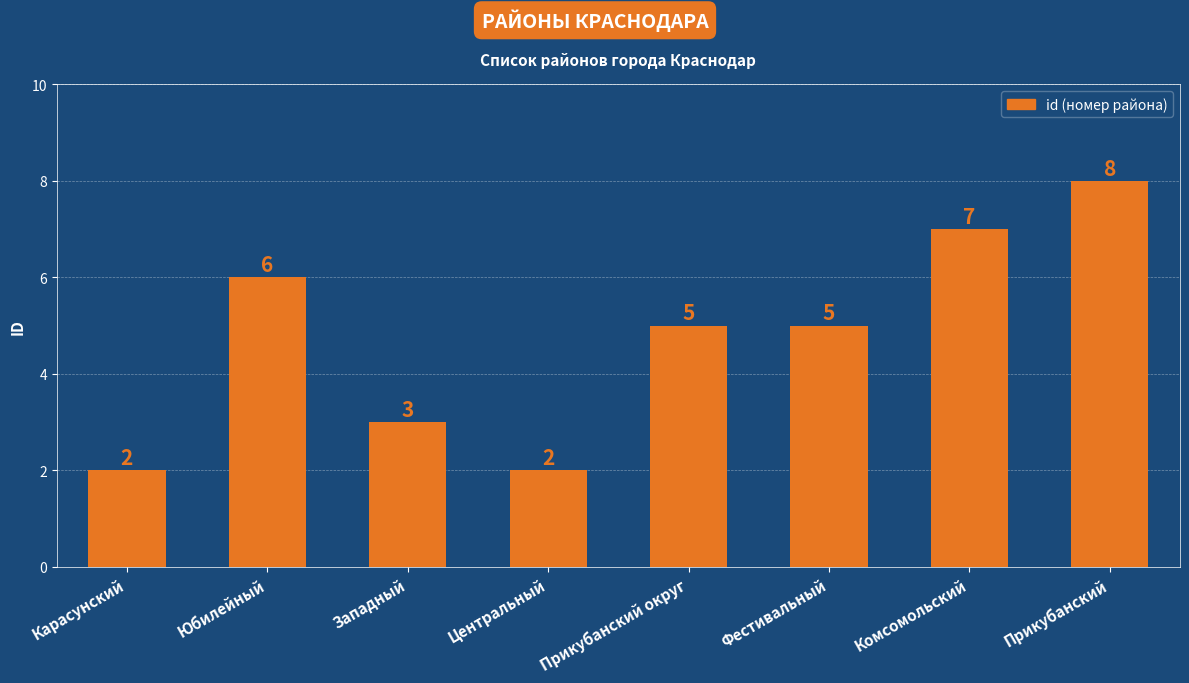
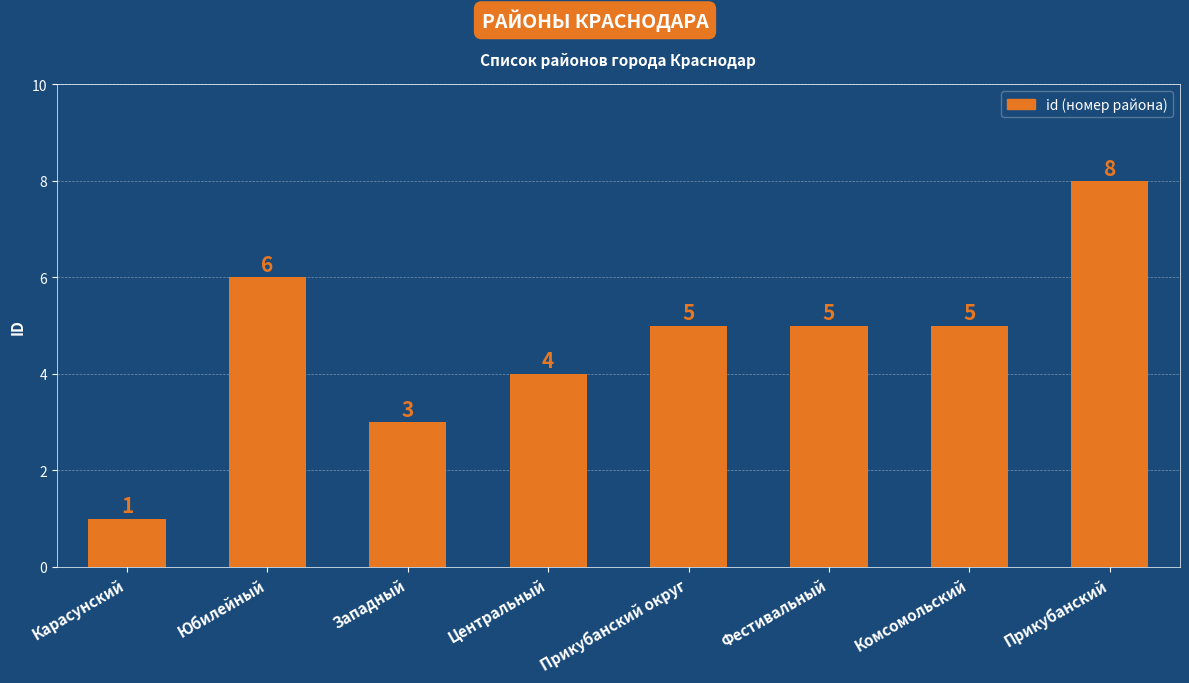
Карасунский: 2 -> 1
Центральный: 2 -> 4
Комсомольский: 7 -> 5
